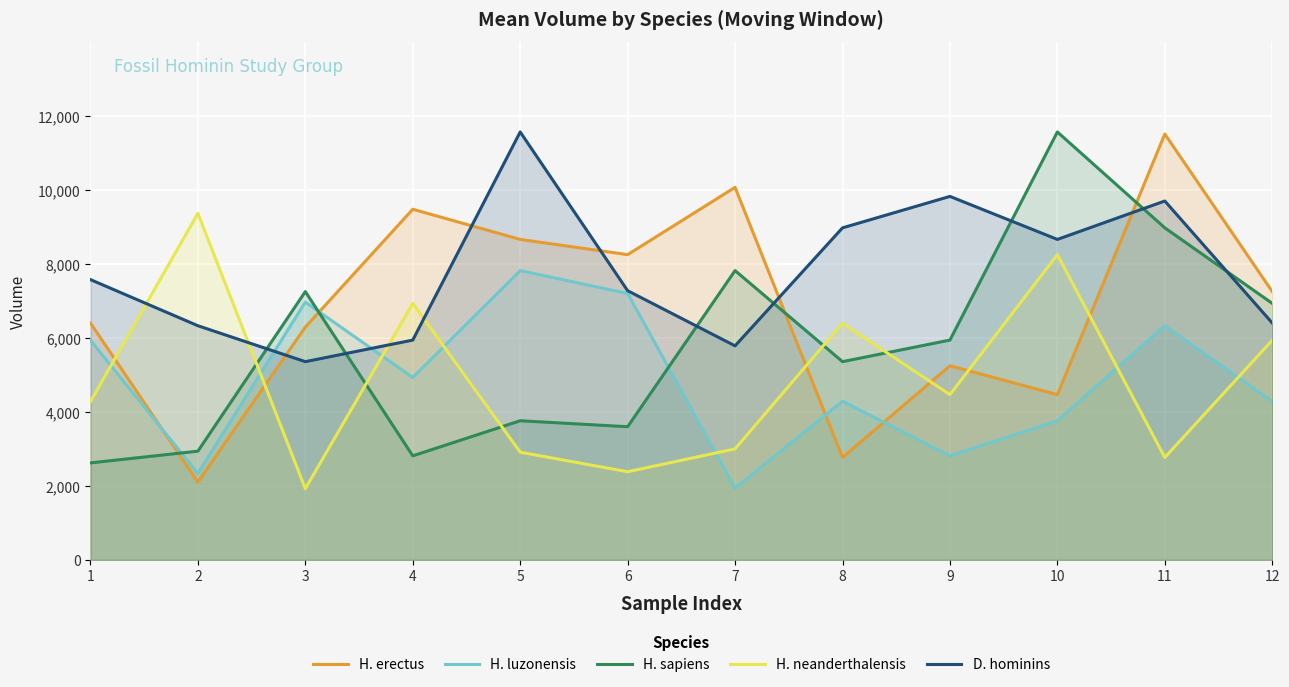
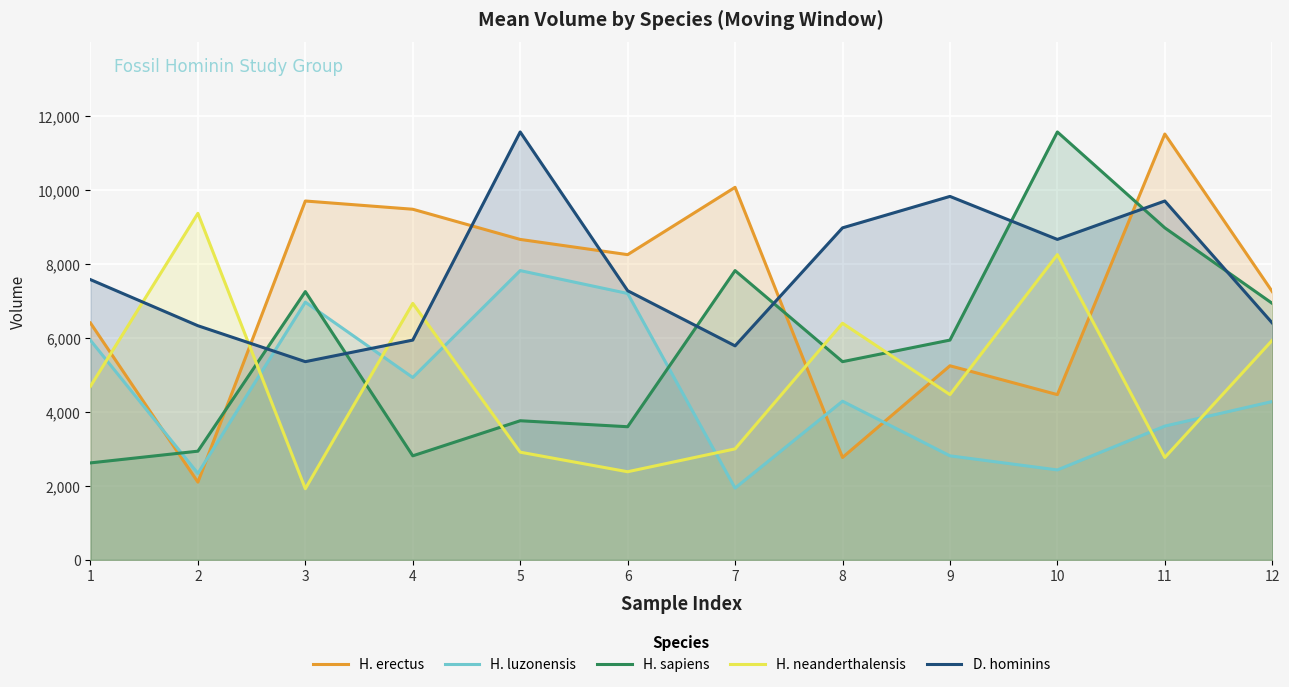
H. neanderthalensis, 1: 4,300 -> 4,700
H. erectus, 3: 6,300 -> 9,700
H. luzonensis, 10: 3,800 -> 2,400
H. luzonensis, 11: 6,300 -> 3,600
